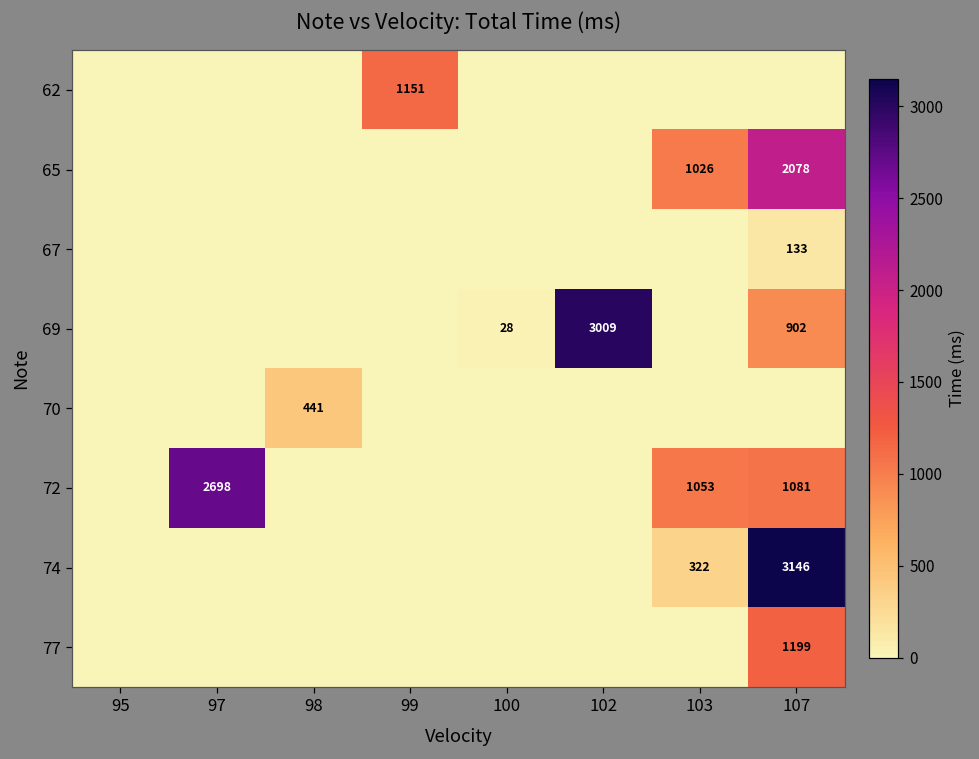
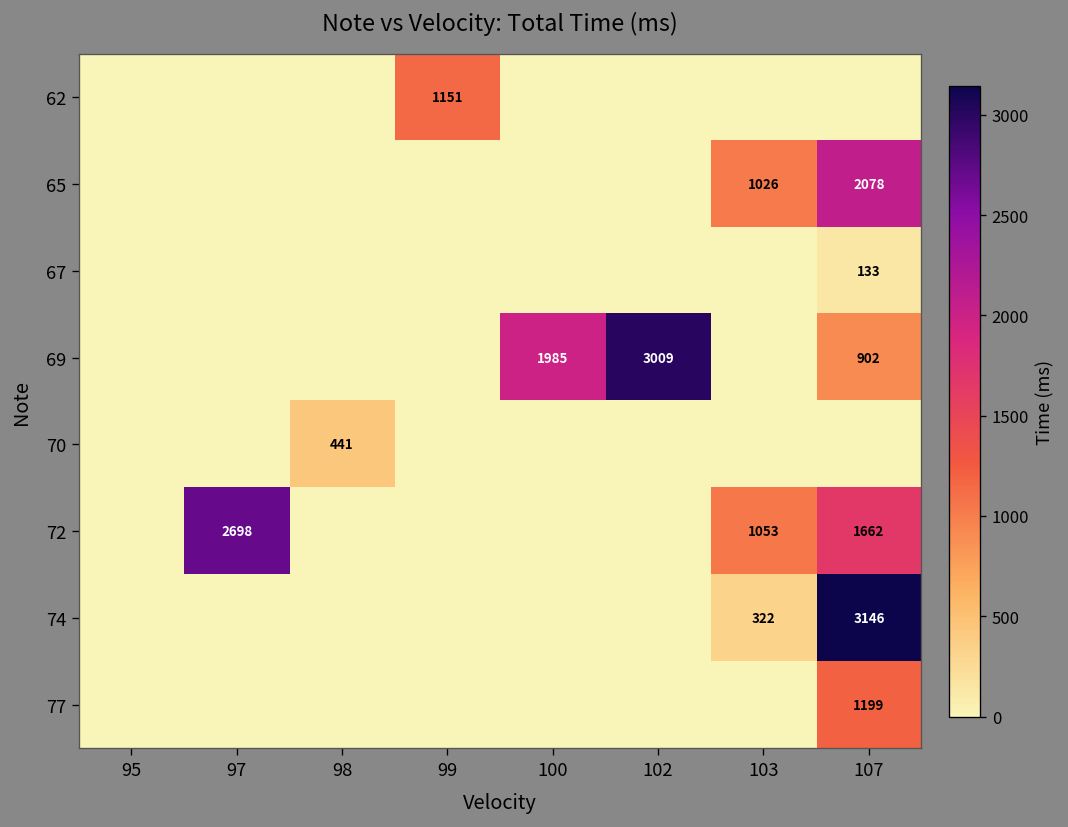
69, 100: 28 -> 1985
72, 107: 1081 -> 1662
